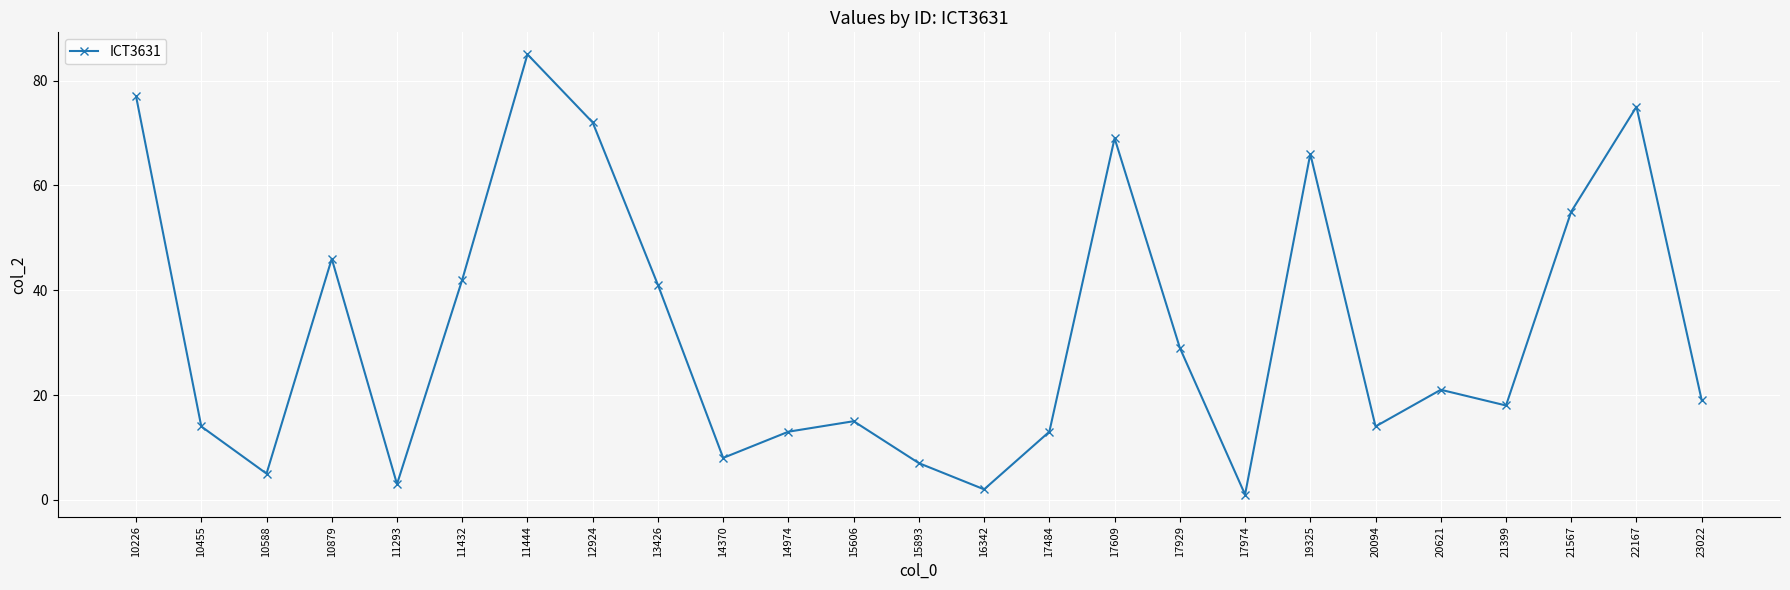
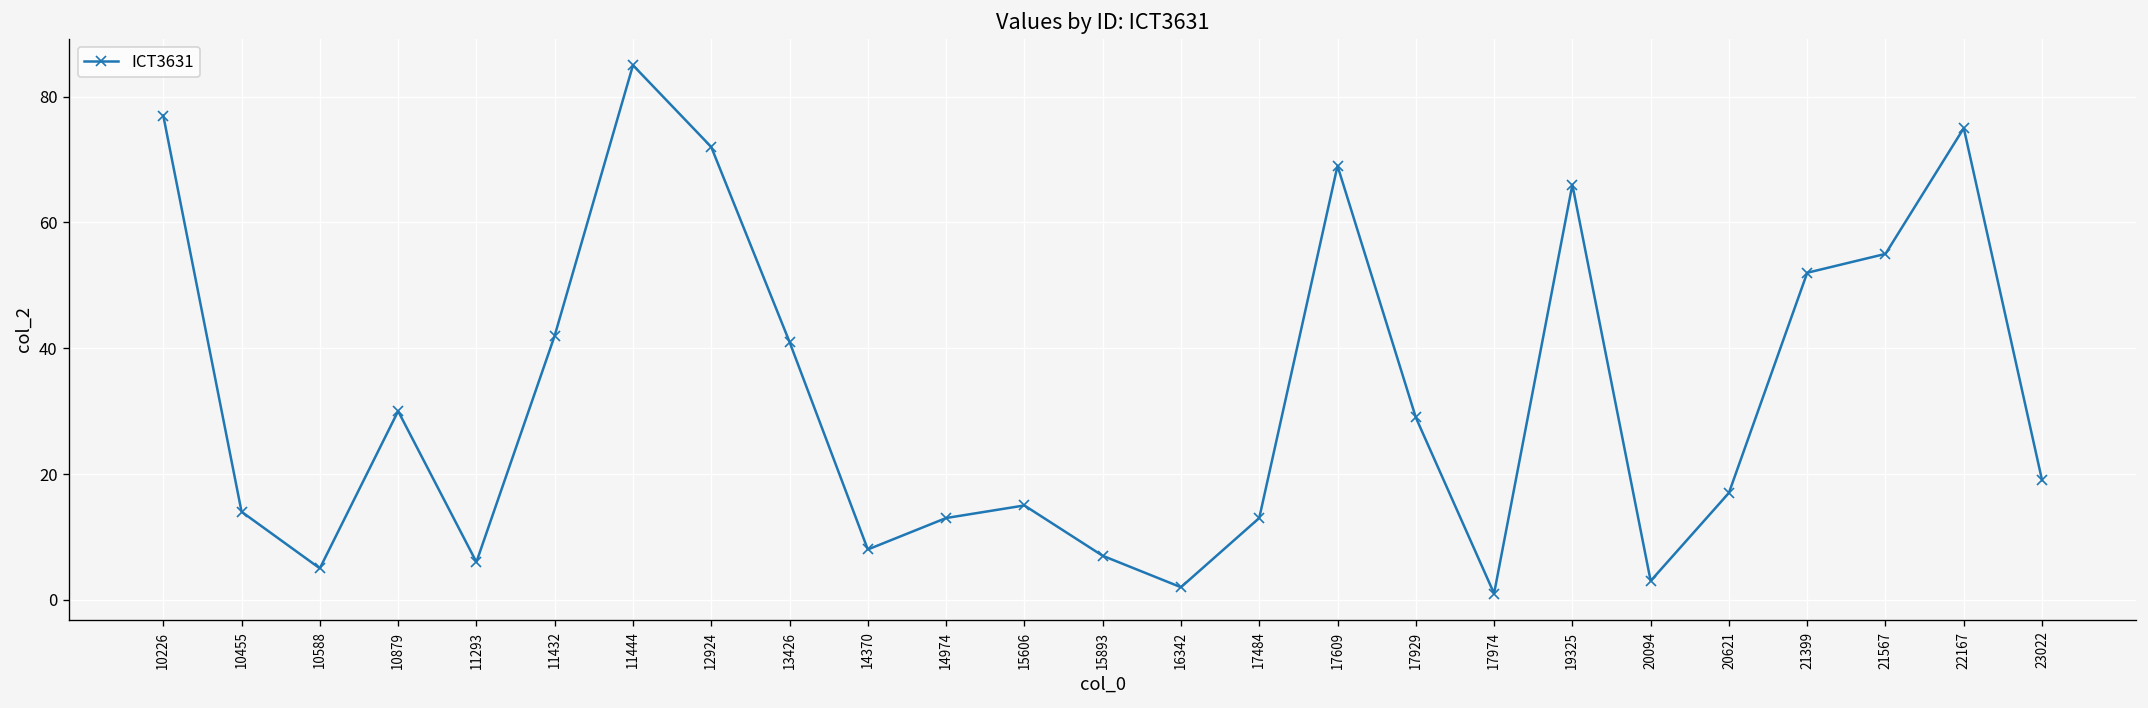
10879: 46 -> 30
11293: 3 -> 6
20094: 14 -> 3
20621: 21 -> 17
21399: 18 -> 52
